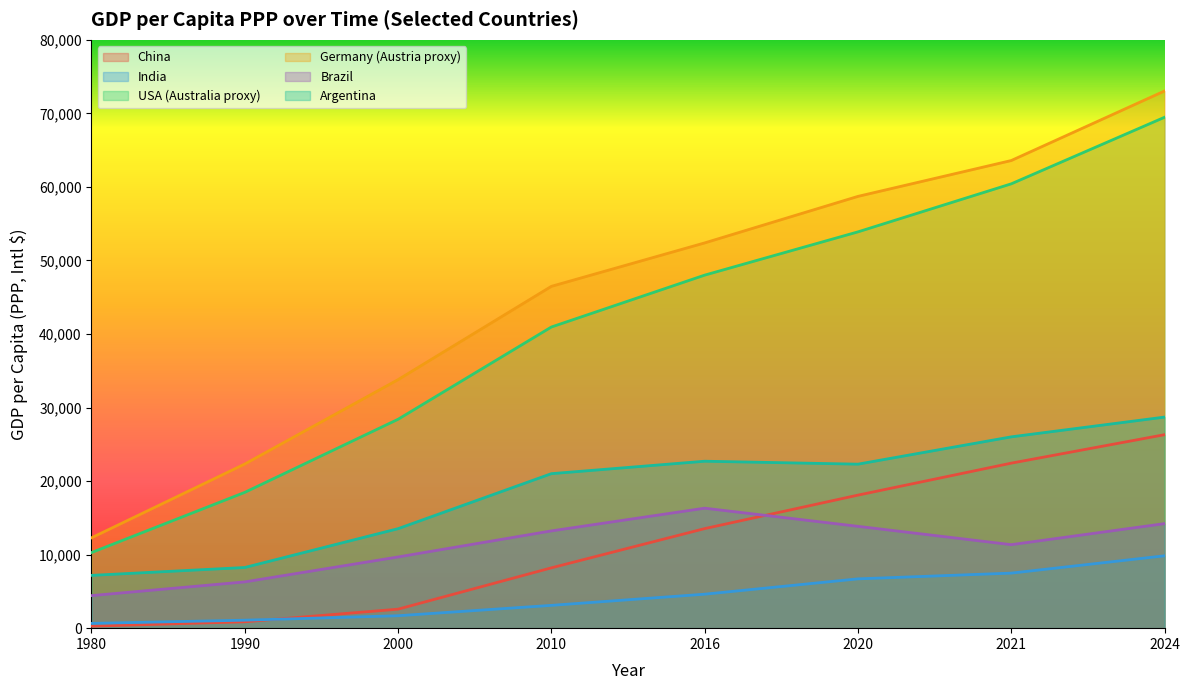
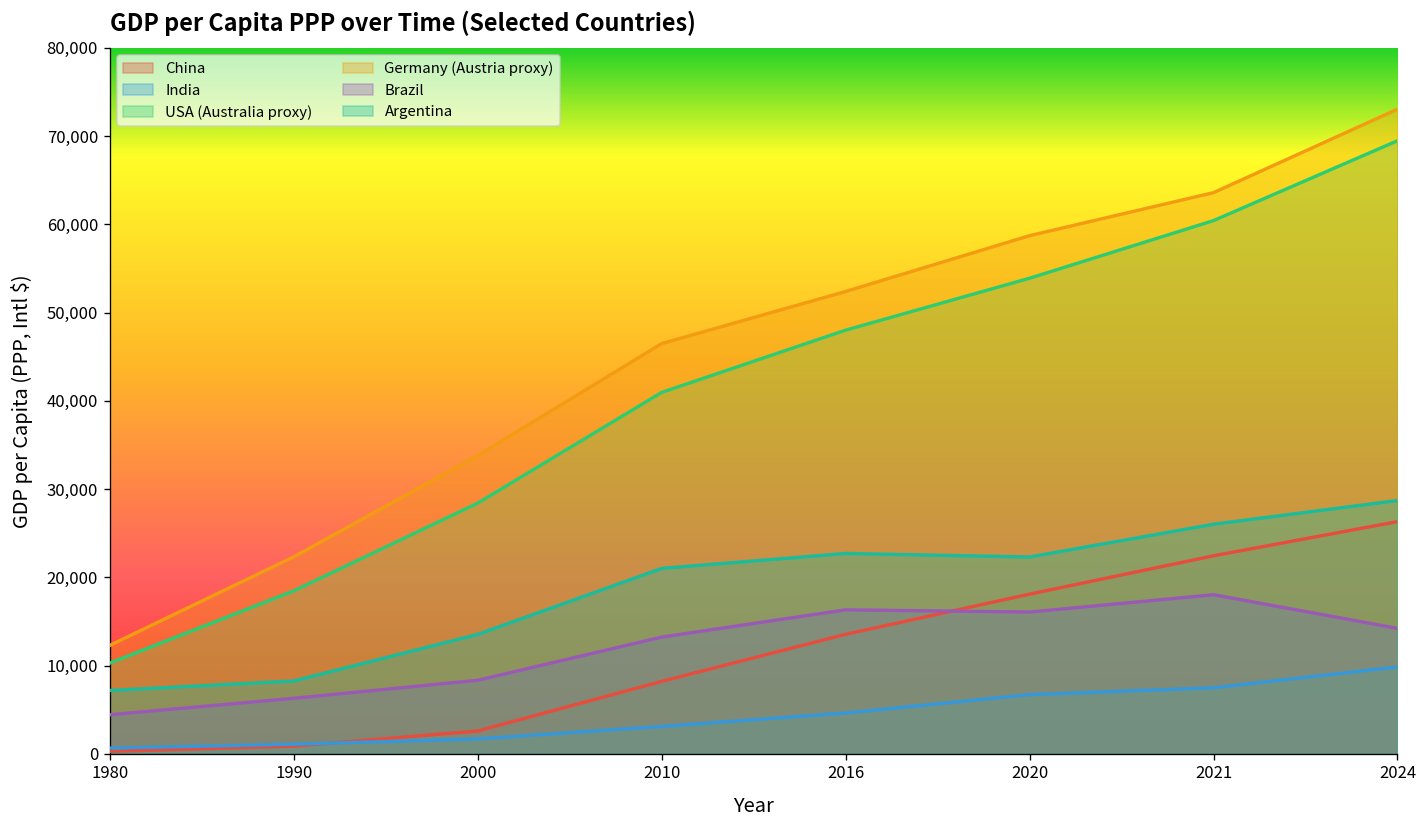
Brazil, 2000: 10,000 -> 8,000
Brazil, 2020: 14,000 -> 16,000
Brazil, 2021: 11,000 -> 18,000
